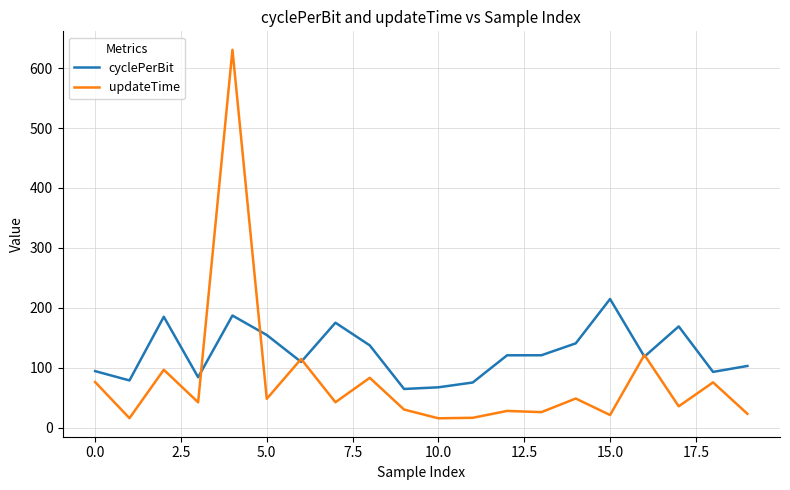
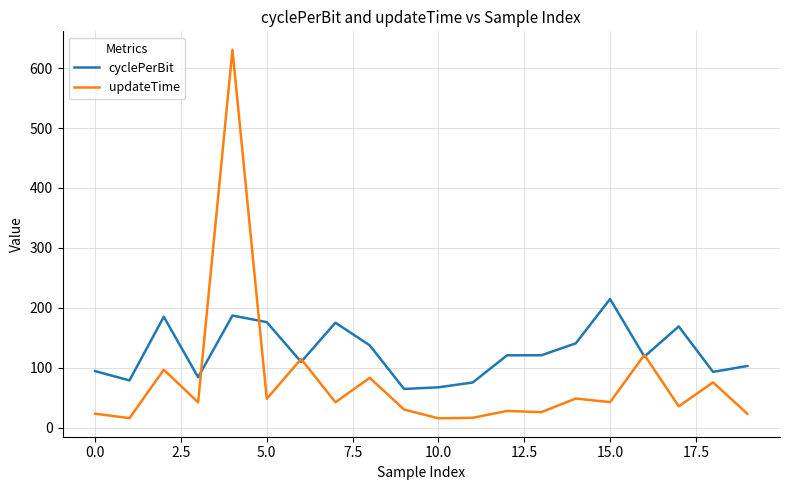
updateTime, 0.0: 80 -> 20
cyclePerBit, 5.0: 150 -> 180
updateTime, 15.0: 20 -> 40
